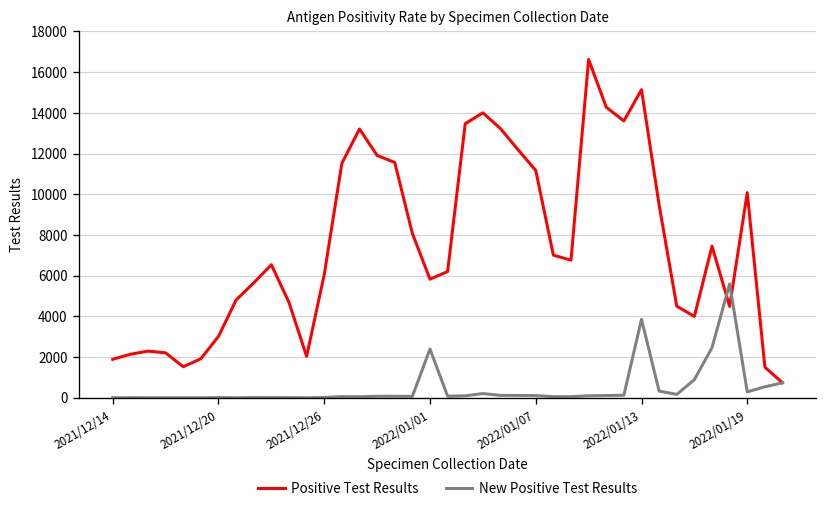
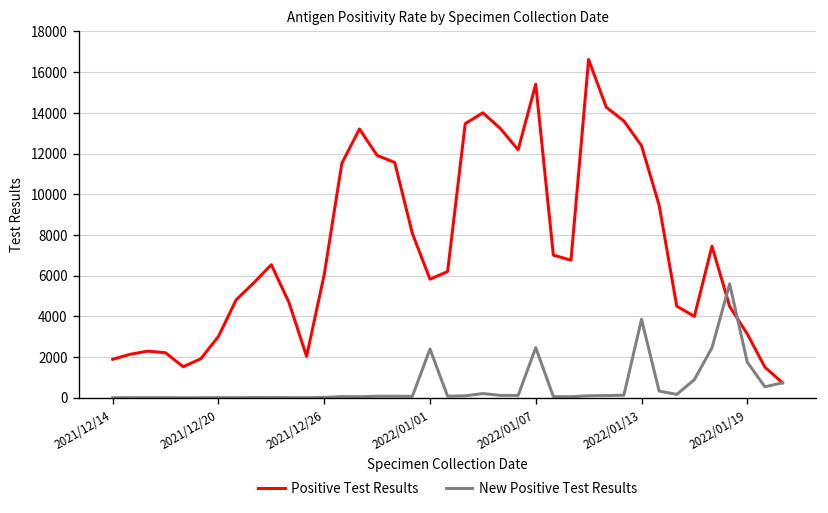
Positive Test Results, 2022/01/07: 11200 -> 15400
New Positive Test Results, 2022/01/07: 100 -> 2500
Positive Test Results, 2022/01/13: 15100 -> 12400
Positive Test Results, 2022/01/19: 10100 -> 3100
New Positive Test Results, 2022/01/19: 300 -> 1800
